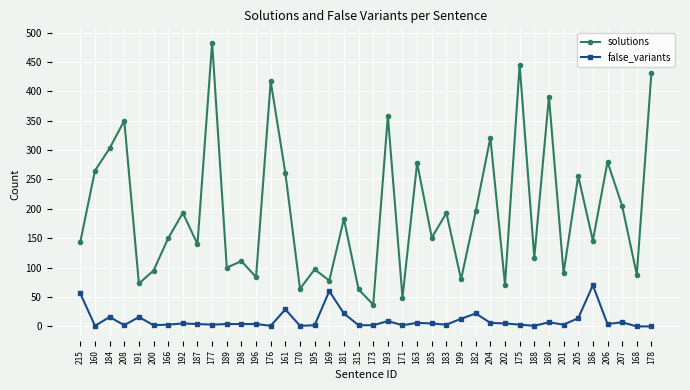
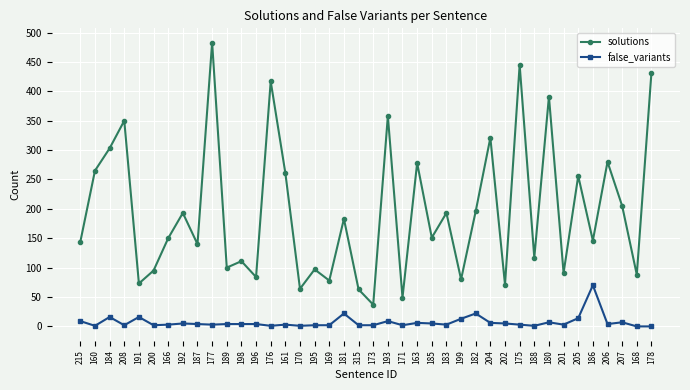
false_variants, 215: 60 -> 10
false_variants, 161: 30 -> 0
false_variants, 169: 60 -> 0
